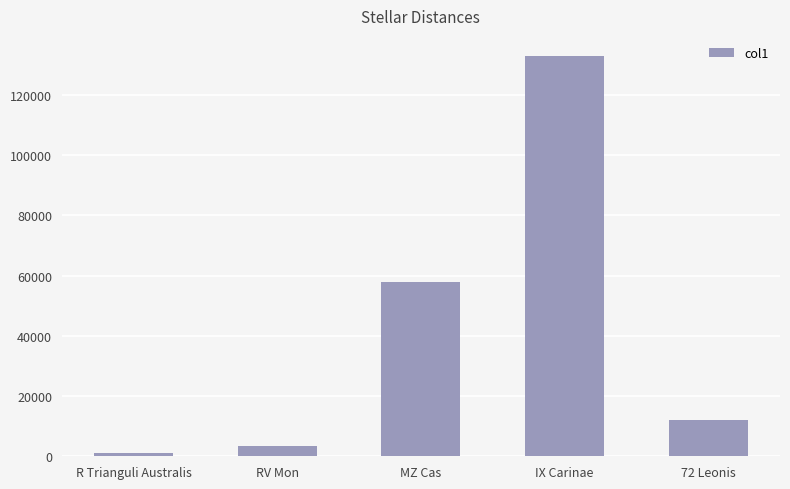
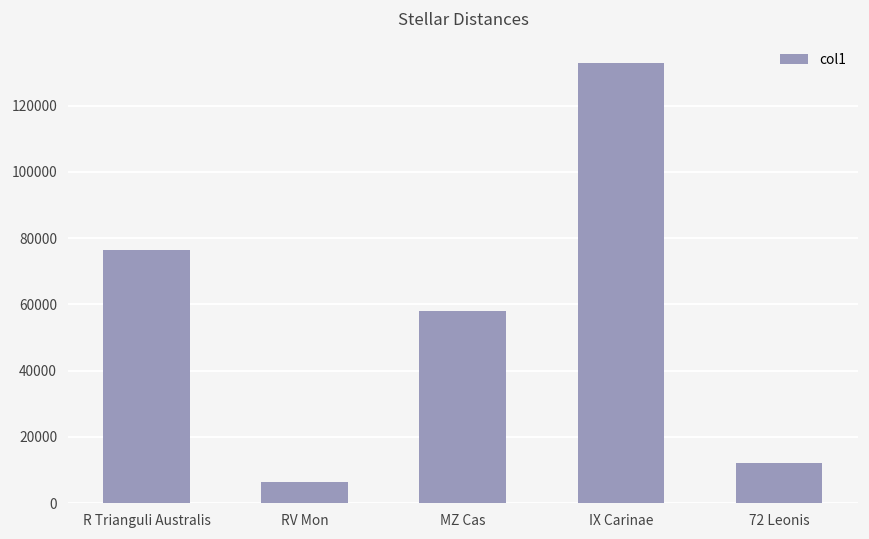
R Trianguli Australis: 1000 -> 76000
RV Mon: 3000 -> 6000
